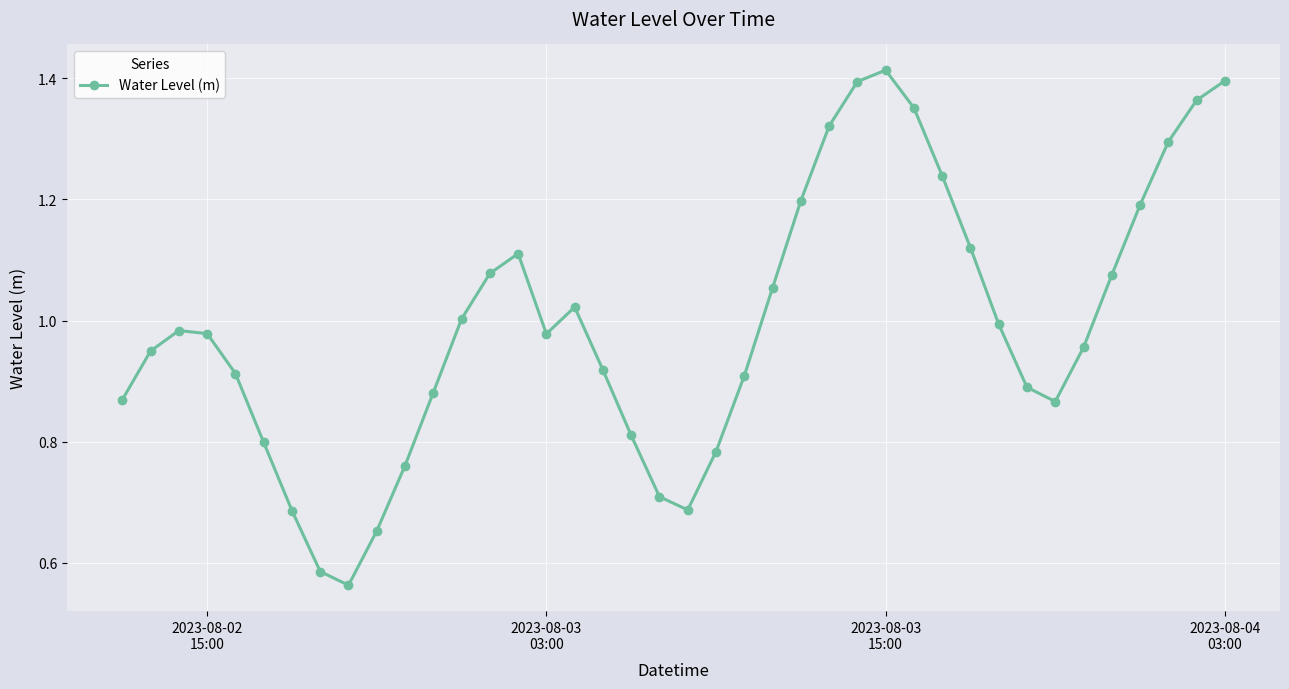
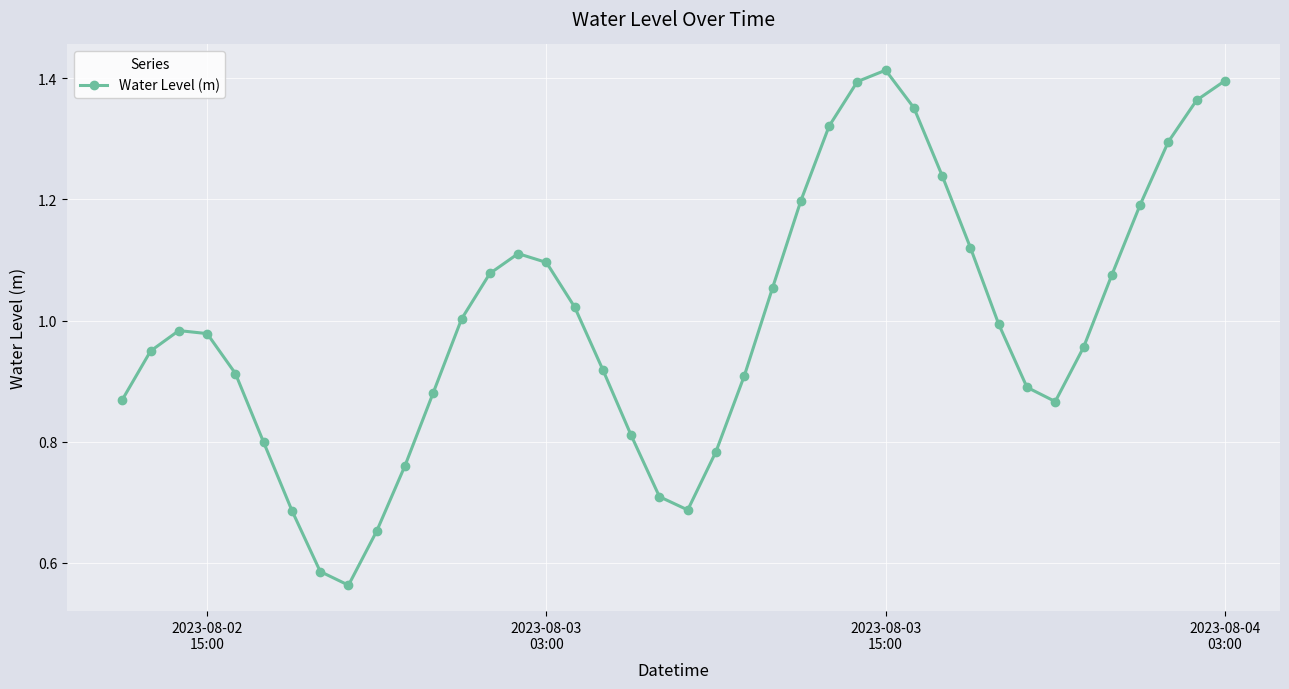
2023-08-03 03:00: 0.98 -> 1.10
